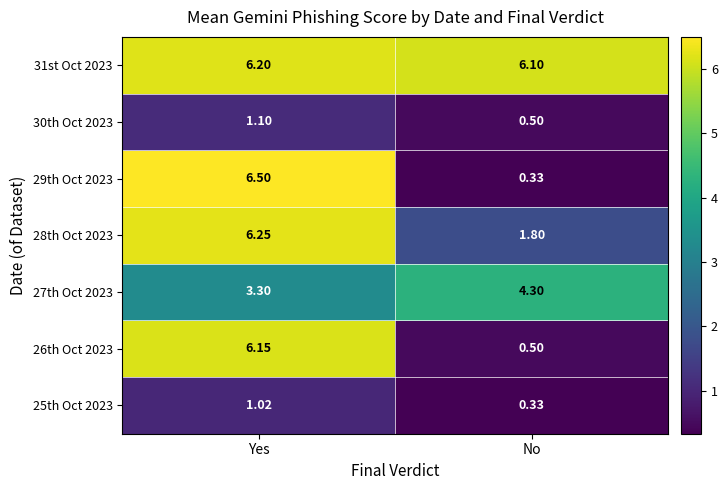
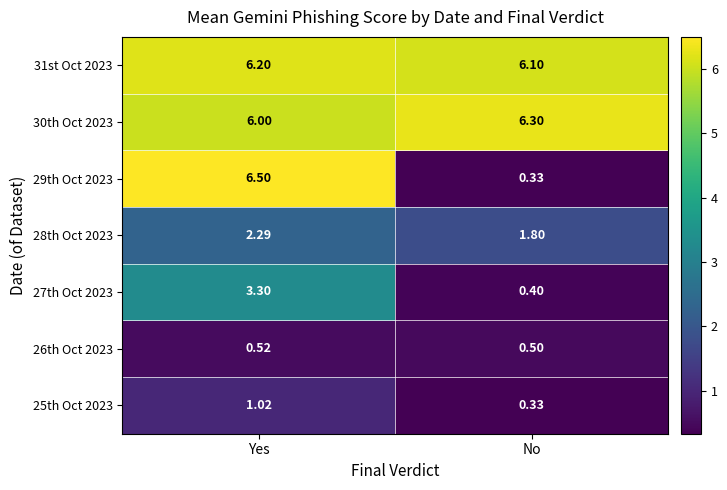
30th Oct 2023, Yes: 1.10 -> 6.00
30th Oct 2023, No: 0.50 -> 6.30
28th Oct 2023, Yes: 6.25 -> 2.29
27th Oct 2023, No: 4.30 -> 0.40
26th Oct 2023, Yes: 6.15 -> 0.52
